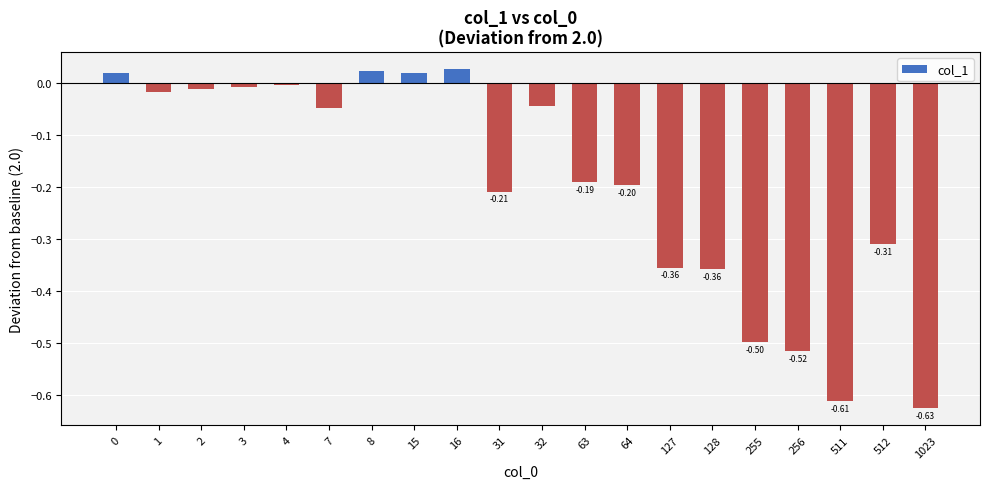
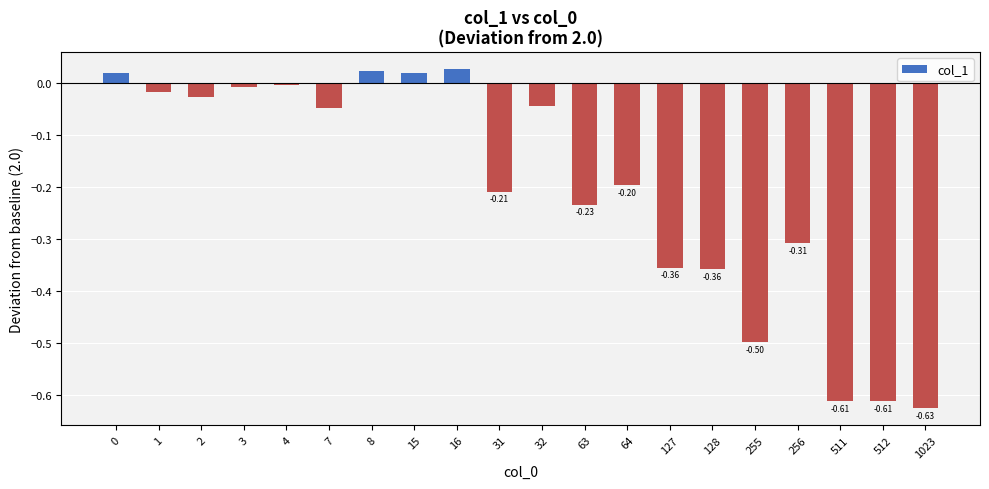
2: -0.01 -> -0.03
63: -0.19 -> -0.23
256: -0.52 -> -0.31
512: -0.31 -> -0.61
